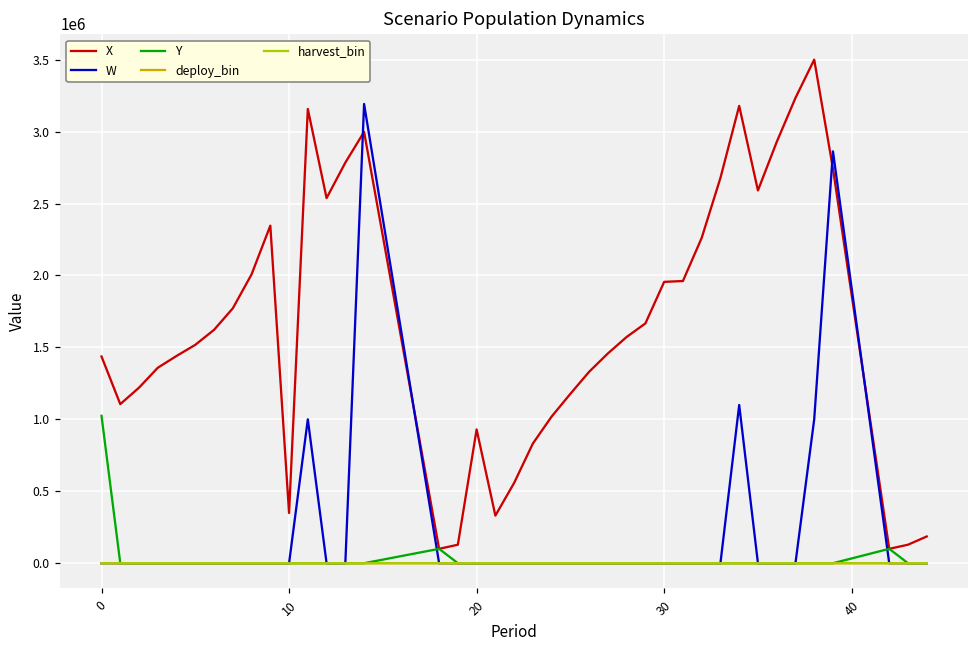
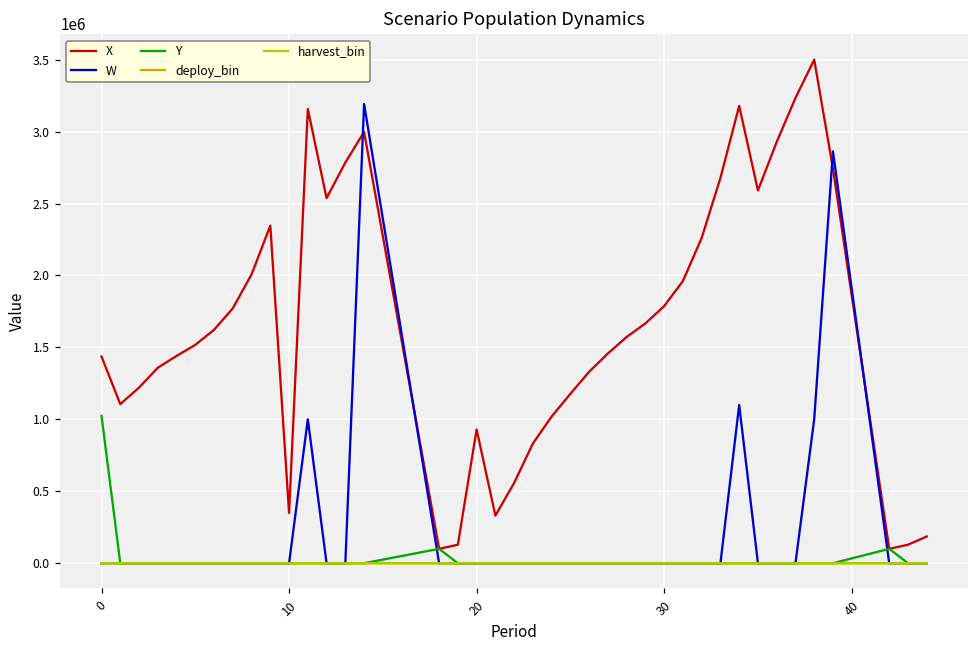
X, 30: 1960000 -> 1790000
